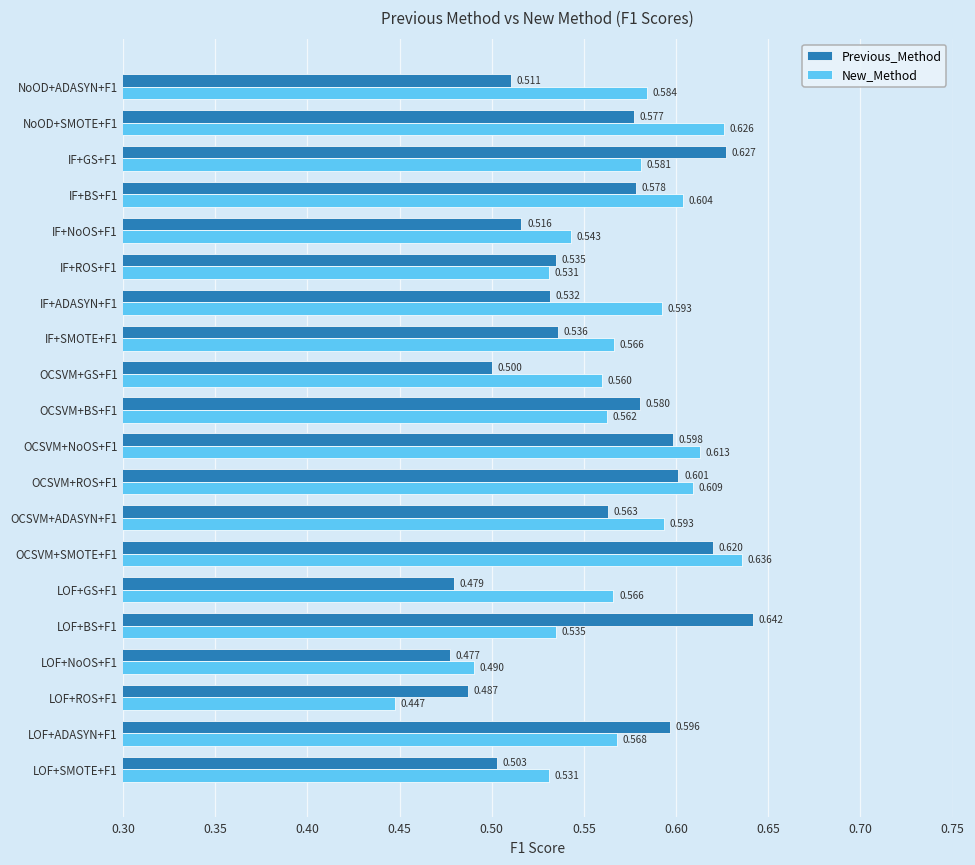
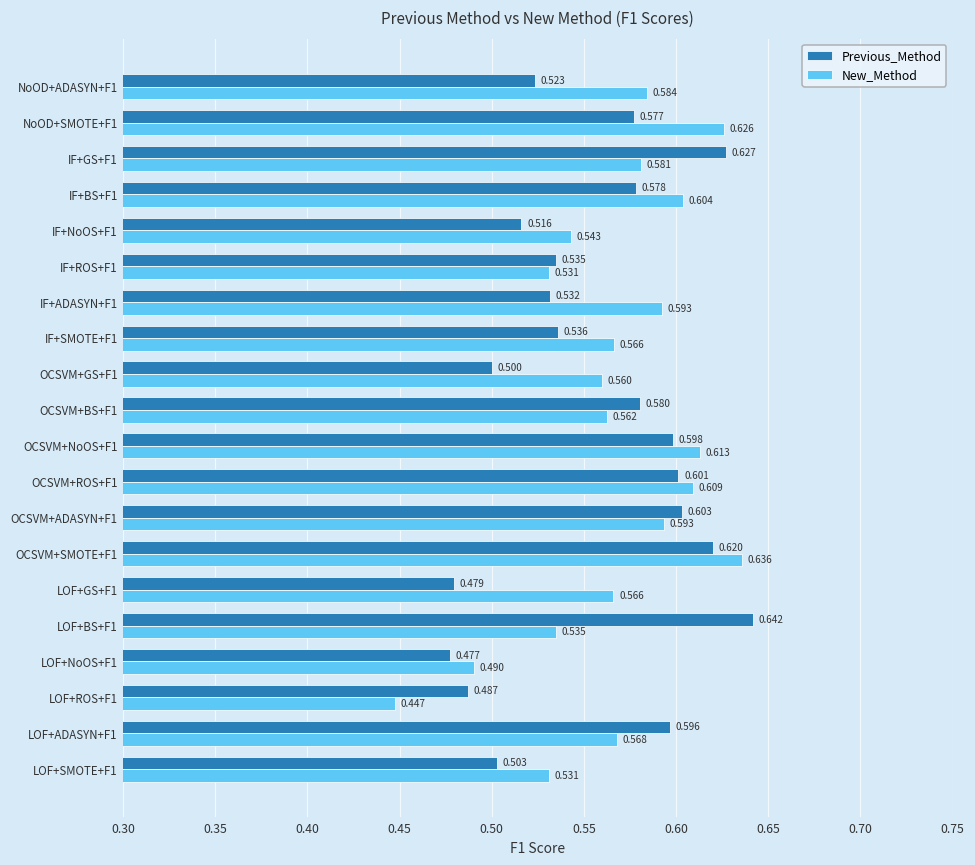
Previous_Method, NoOD+ADASYN+F1: 0.511 -> 0.523
Previous_Method, OCSVM+ADASYN+F1: 0.563 -> 0.603
